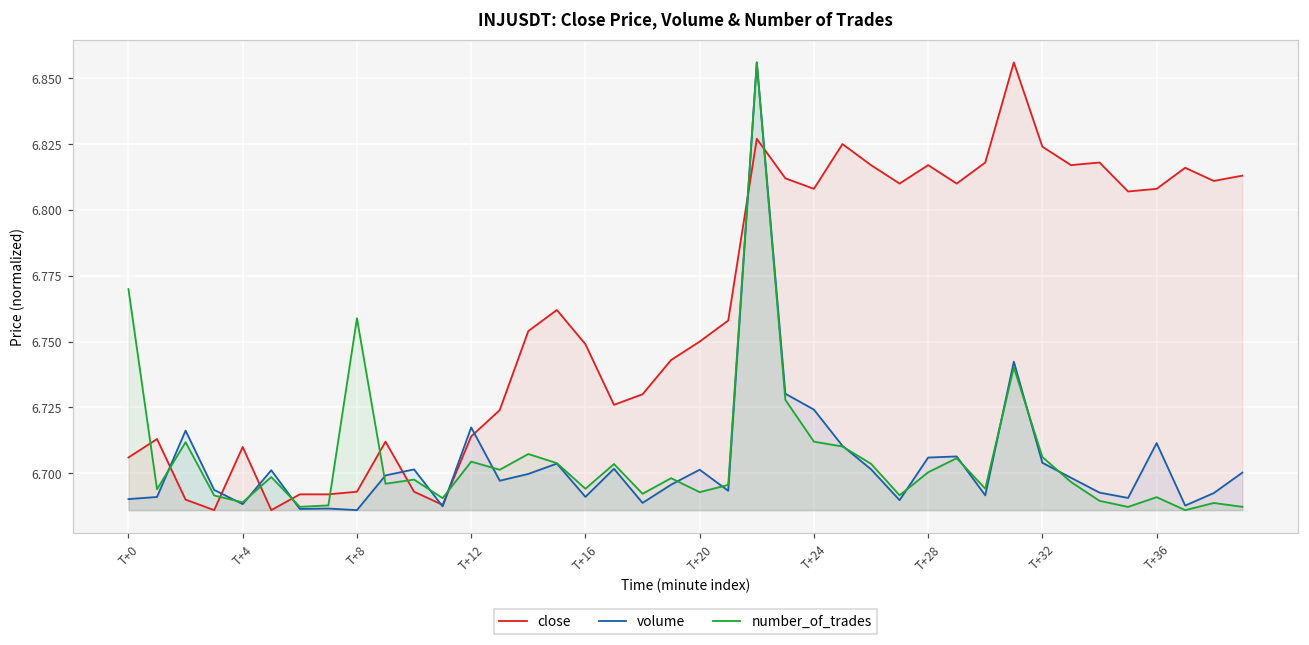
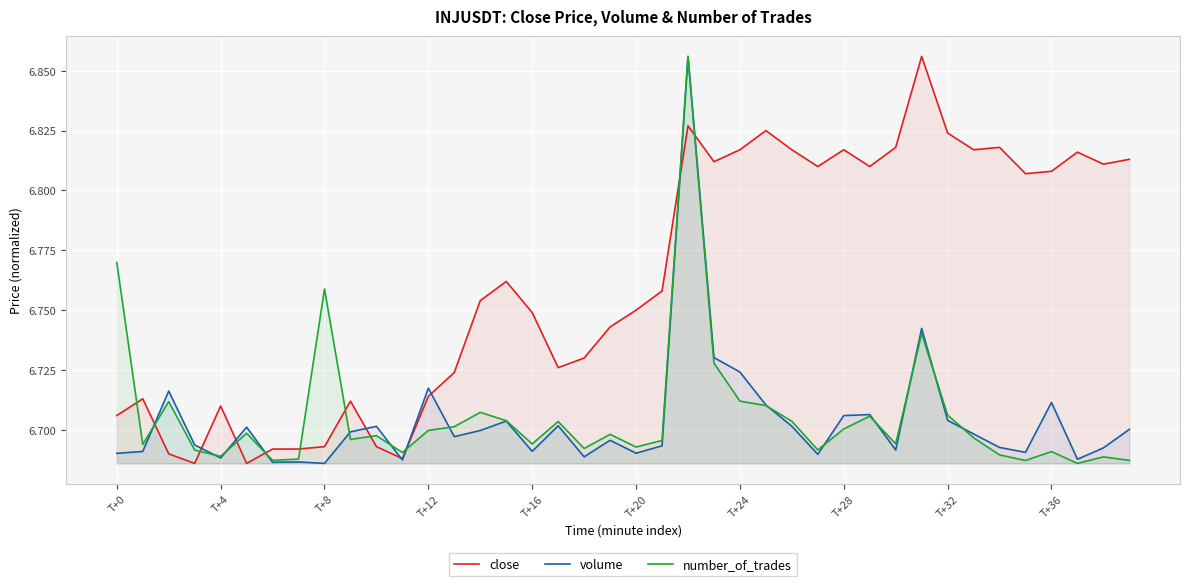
number_of_trades, T+12: 6.704 -> 6.700
volume, T+20: 6.701 -> 6.690
close, T+24: 6.808 -> 6.817
